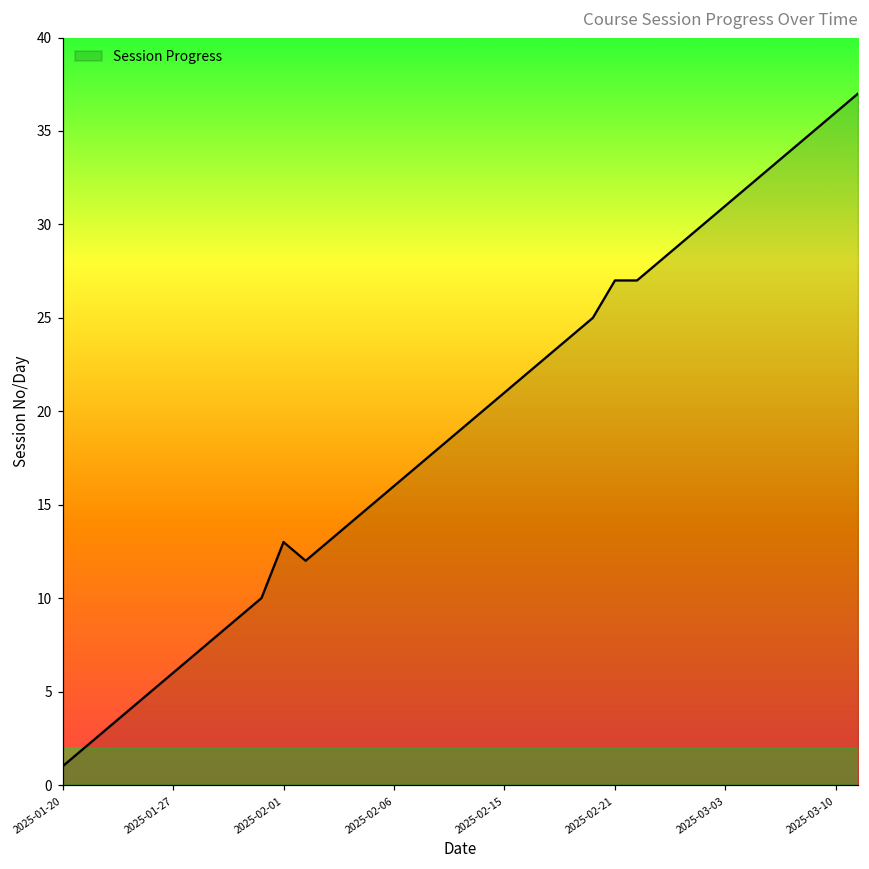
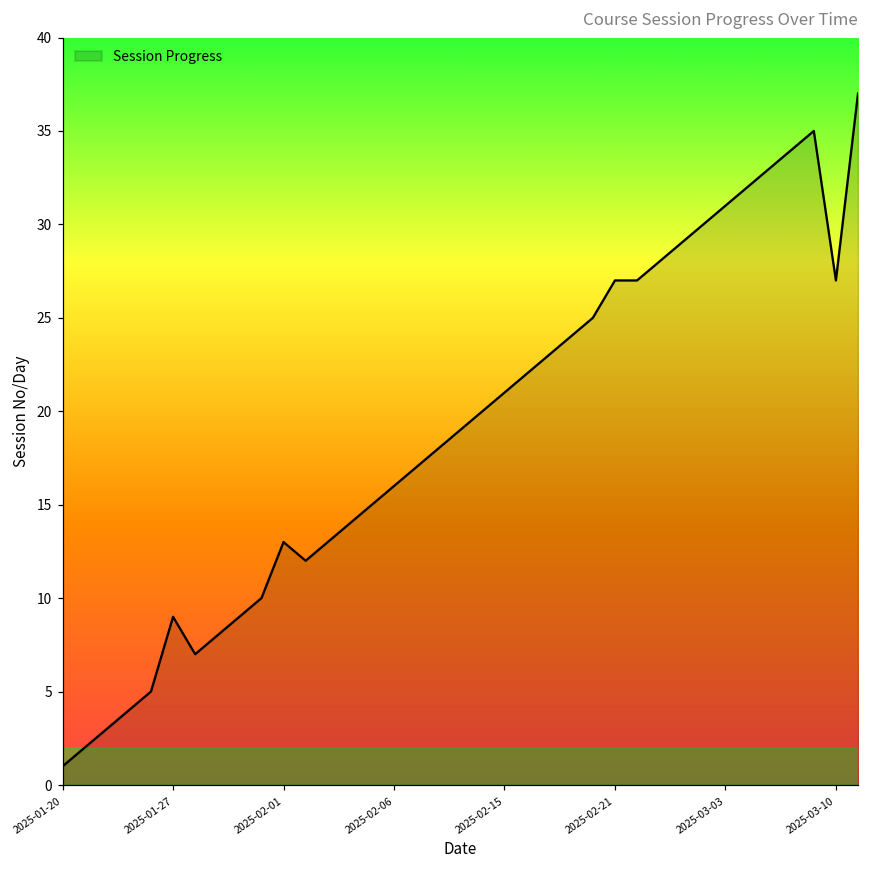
2025-01-27: 6 -> 9
2025-03-10: 36 -> 27
